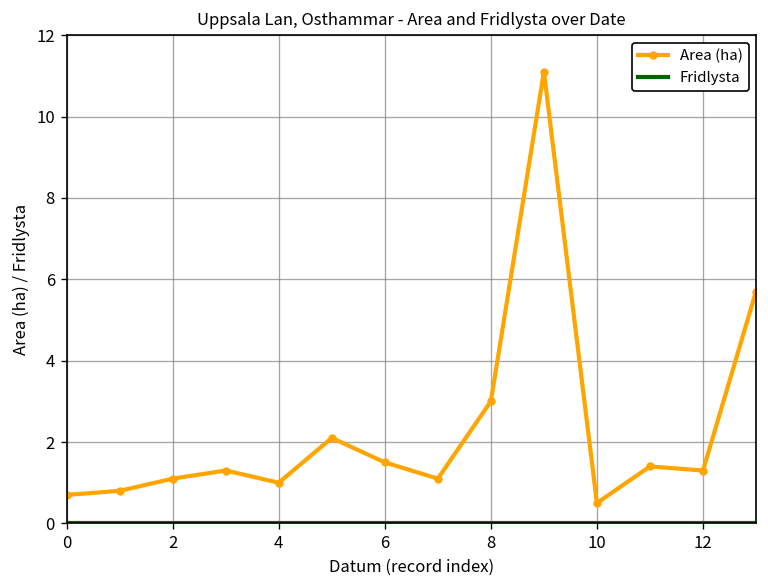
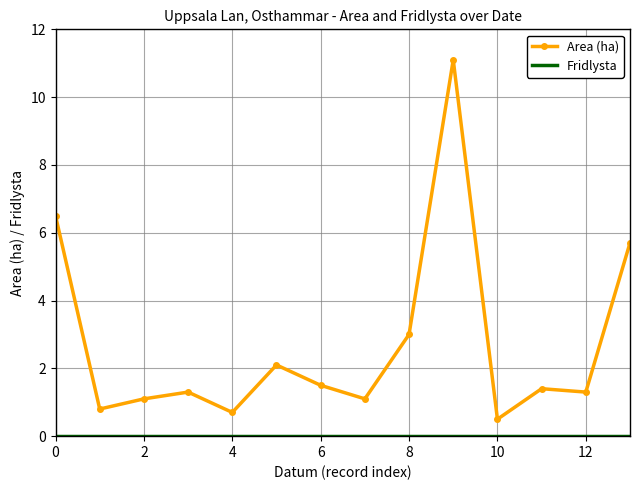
Area (ha), 0: 0.7 -> 6.5
Area (ha), 4: 1.0 -> 0.7
